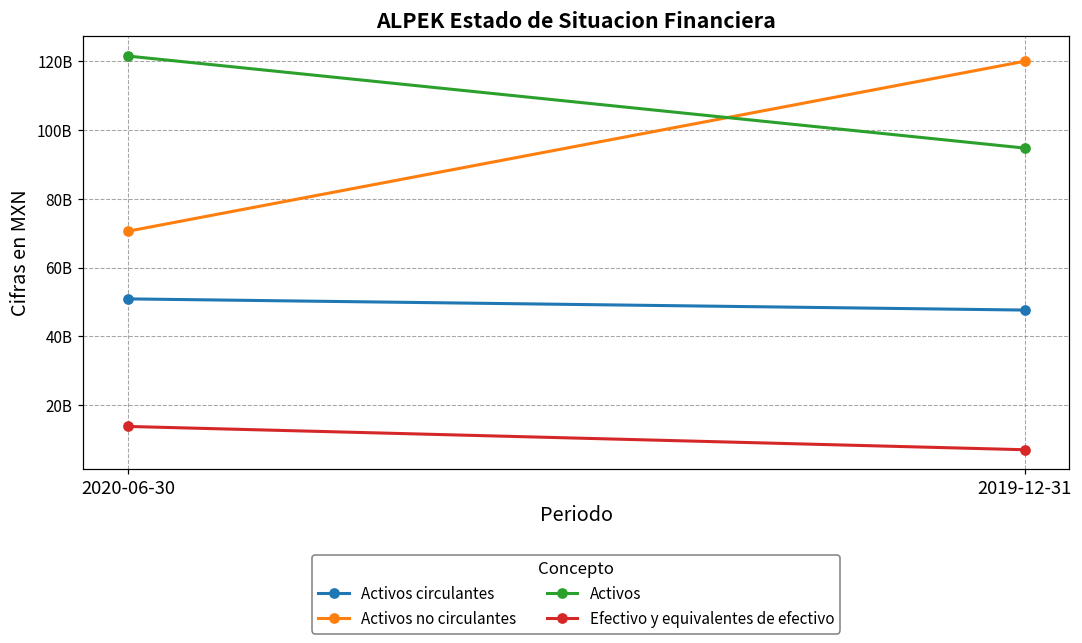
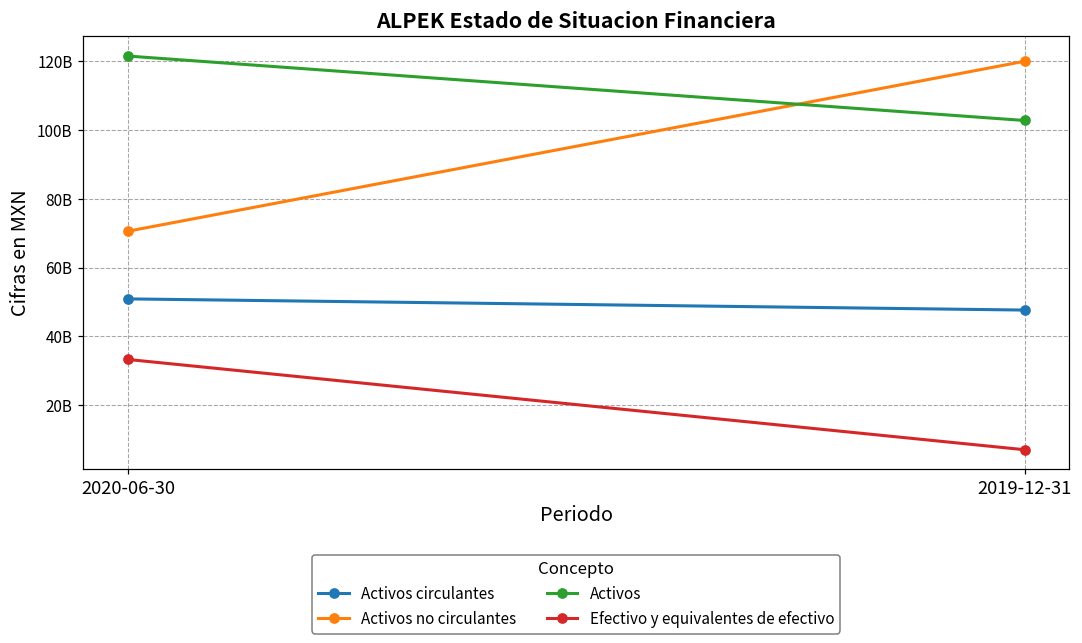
Efectivo y equivalentes de efectivo, 2020-06-30: 14000000000 -> 33000000000
Activos, 2019-12-31: 95000000000 -> 103000000000
